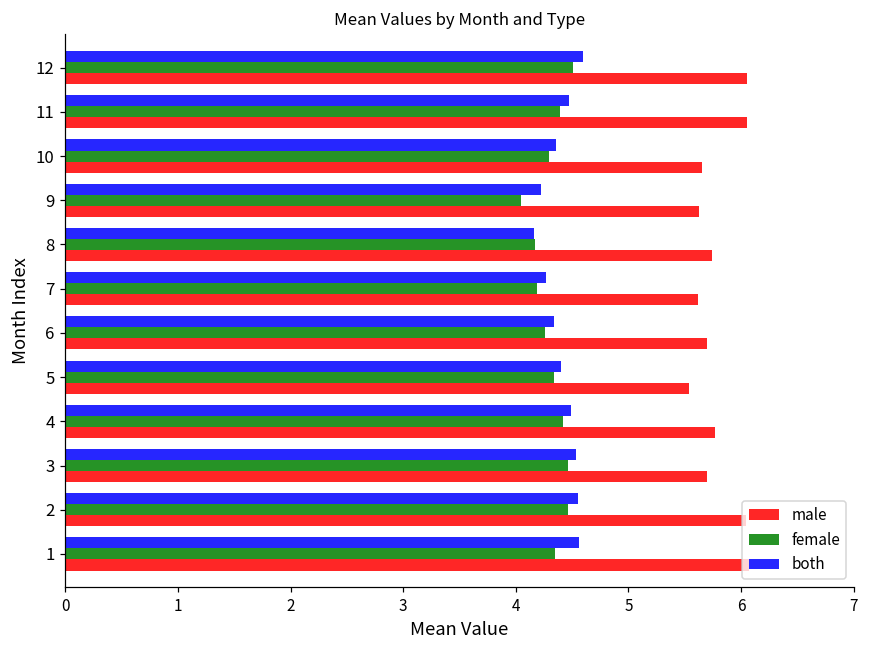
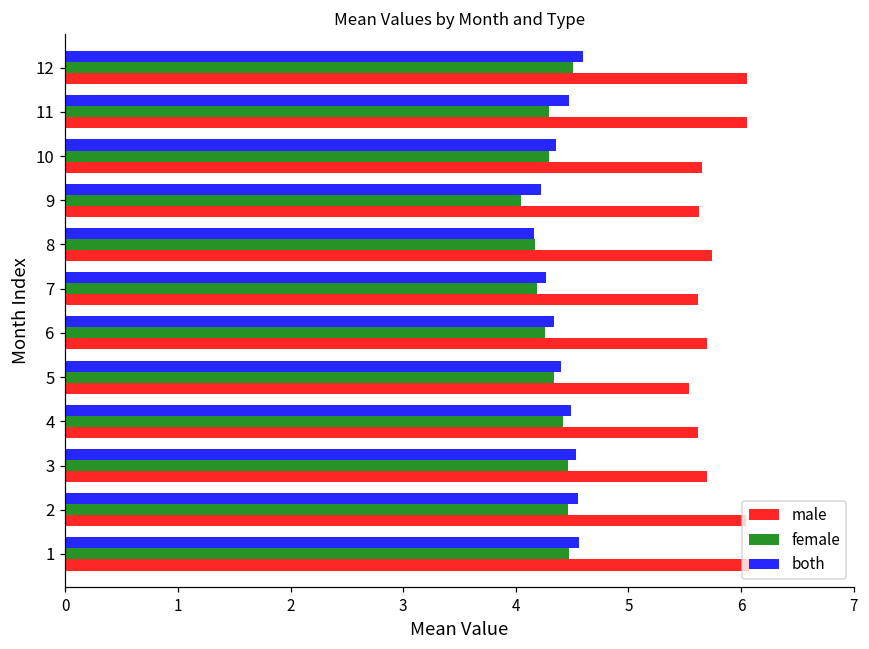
female, 11: 4.39 -> 4.29
male, 4: 5.77 -> 5.62
female, 1: 4.35 -> 4.47
